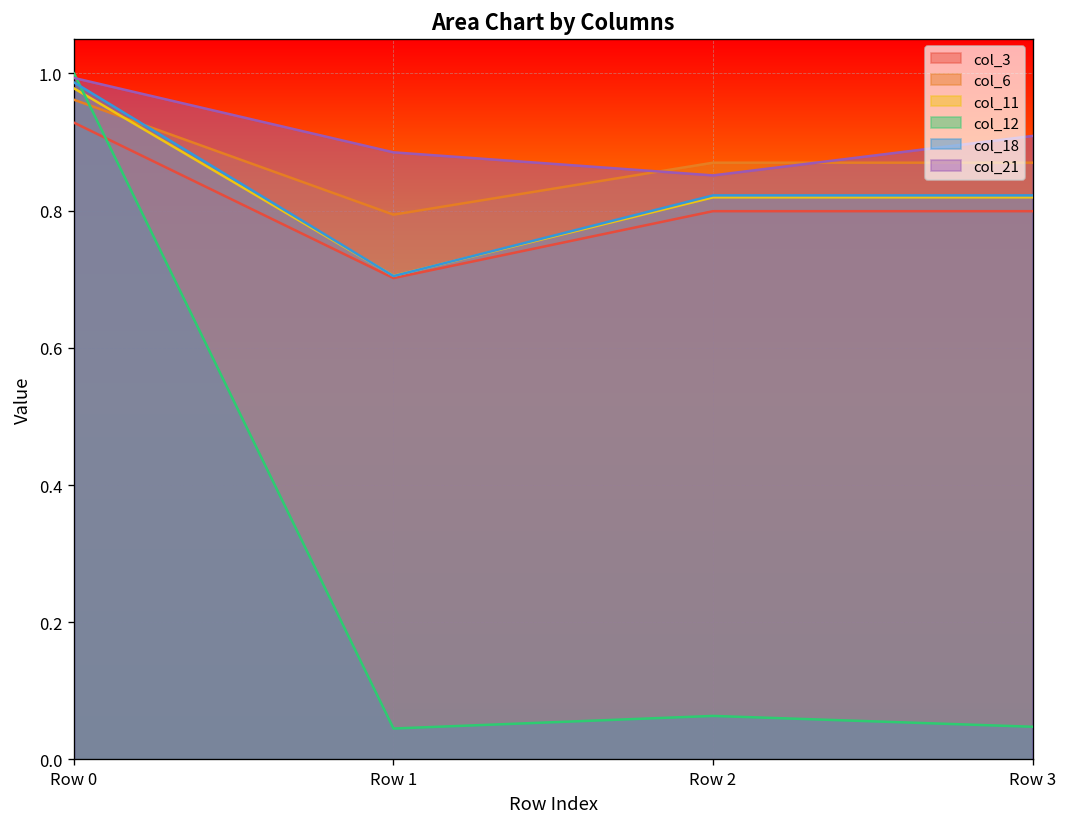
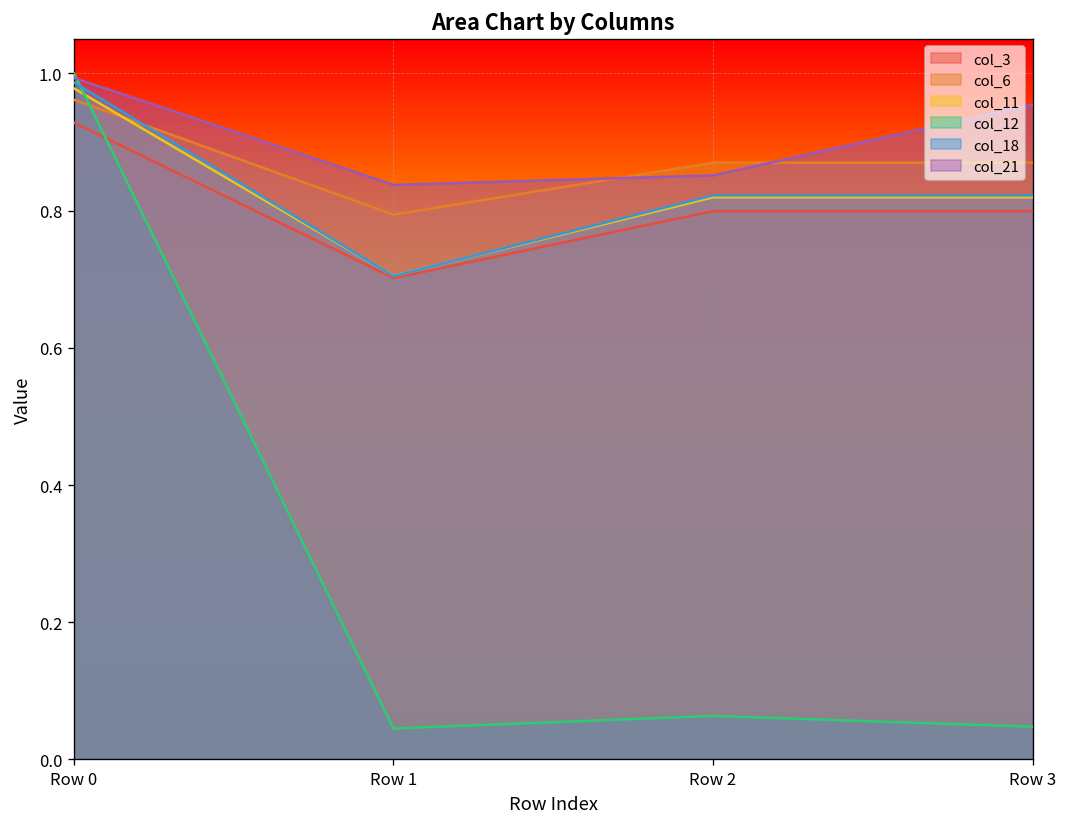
col_21, Row 1: 0.88 -> 0.84
col_21, Row 3: 0.91 -> 0.95
